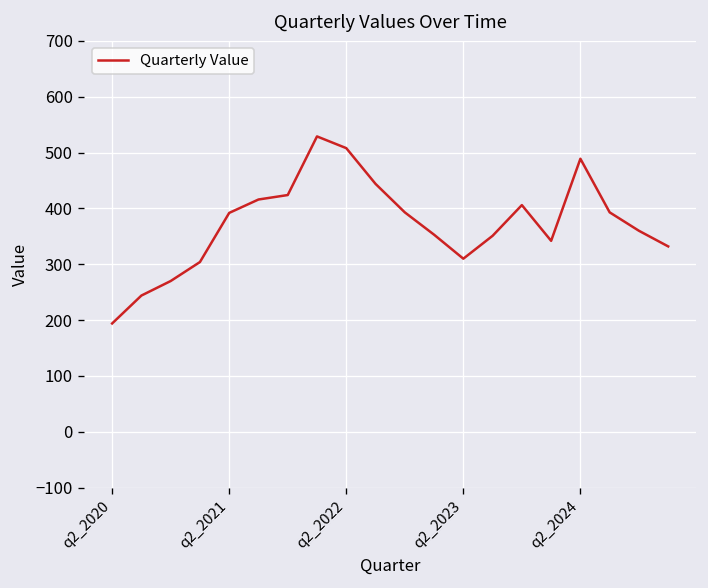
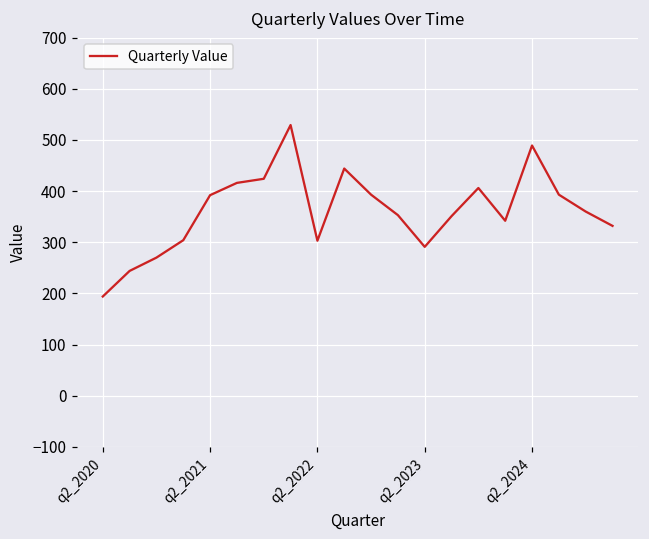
q2_2022: 510 -> 300
q2_2023: 310 -> 290
